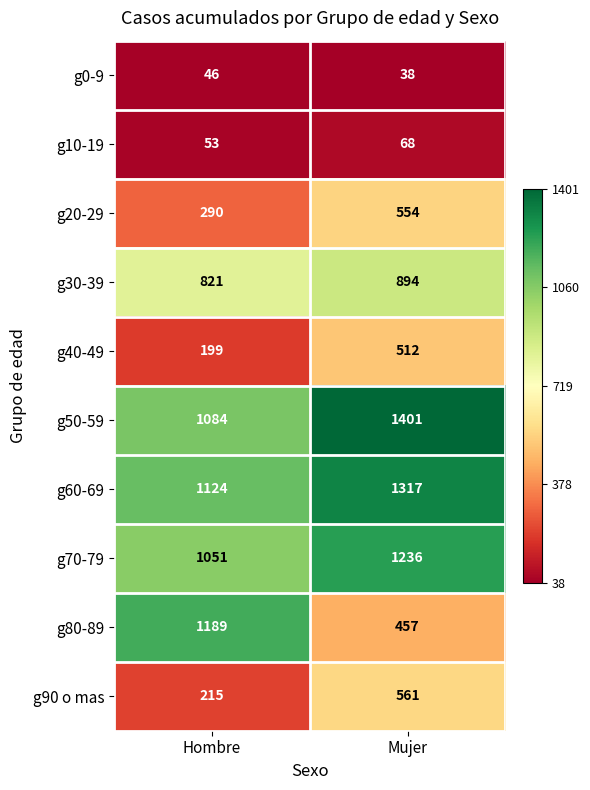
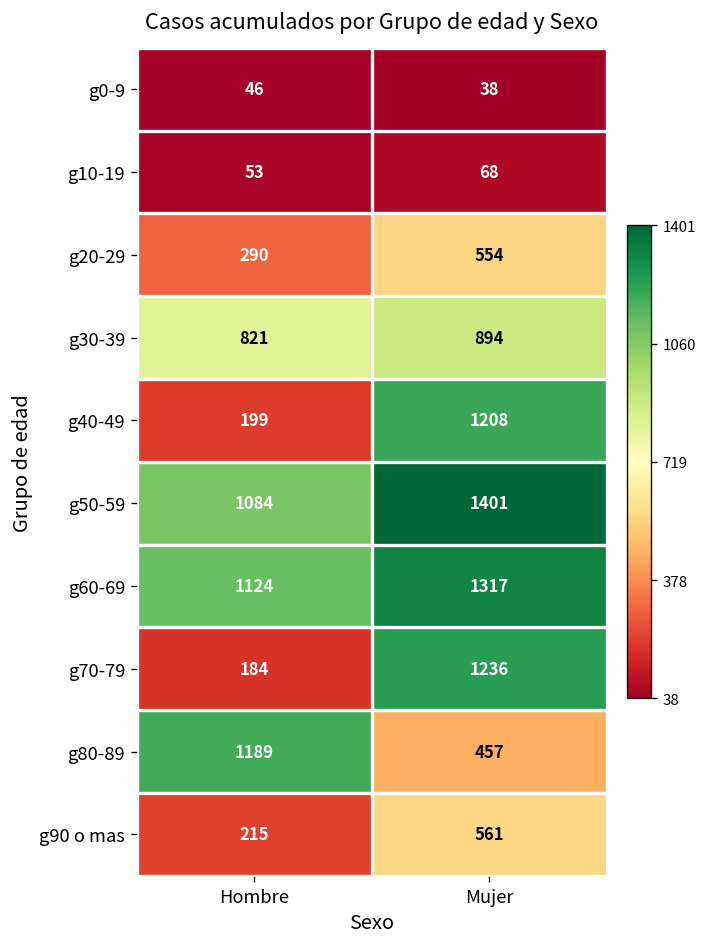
g40-49, Mujer: 512 -> 1208
g70-79, Hombre: 1051 -> 184
